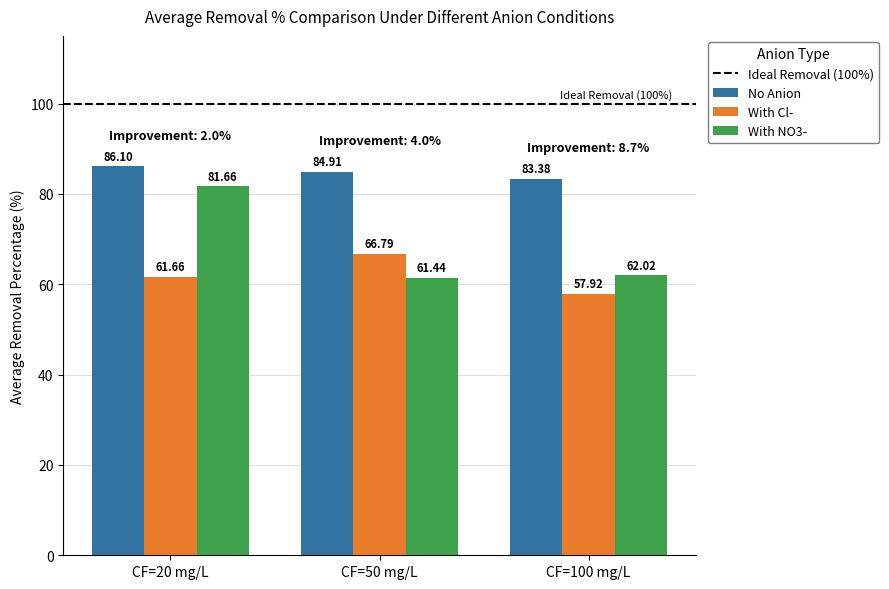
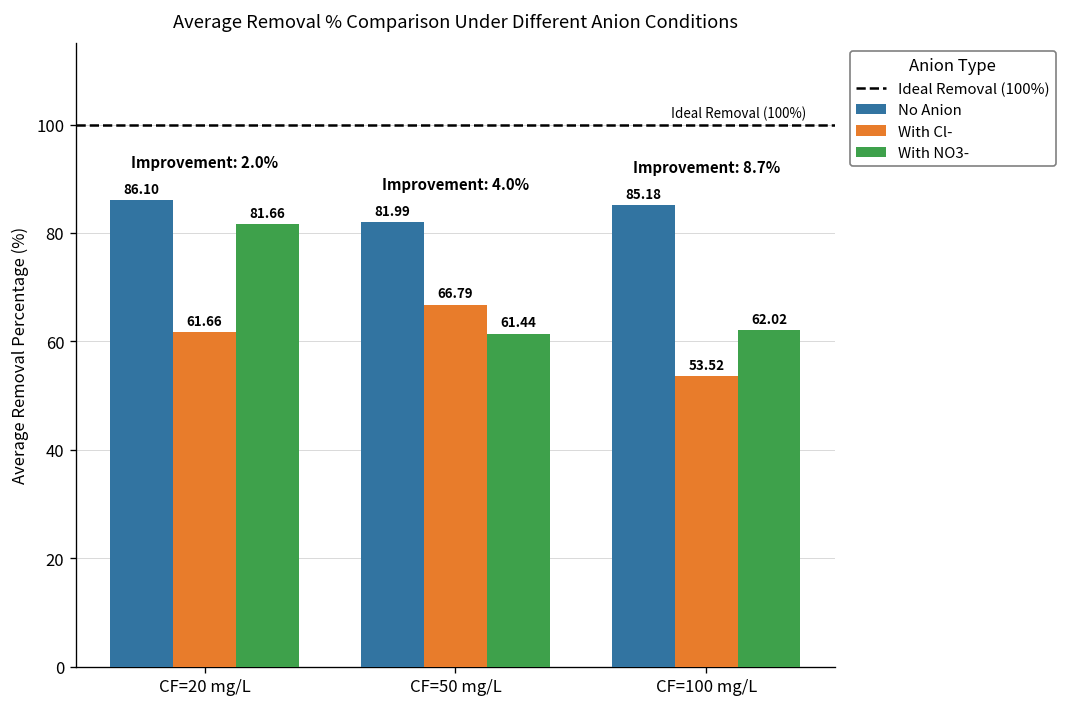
No Anion, CF=50 mg/L: 84.91 -> 81.99
No Anion, CF=100 mg/L: 83.38 -> 85.18
With Cl-, CF=100 mg/L: 57.92 -> 53.52
